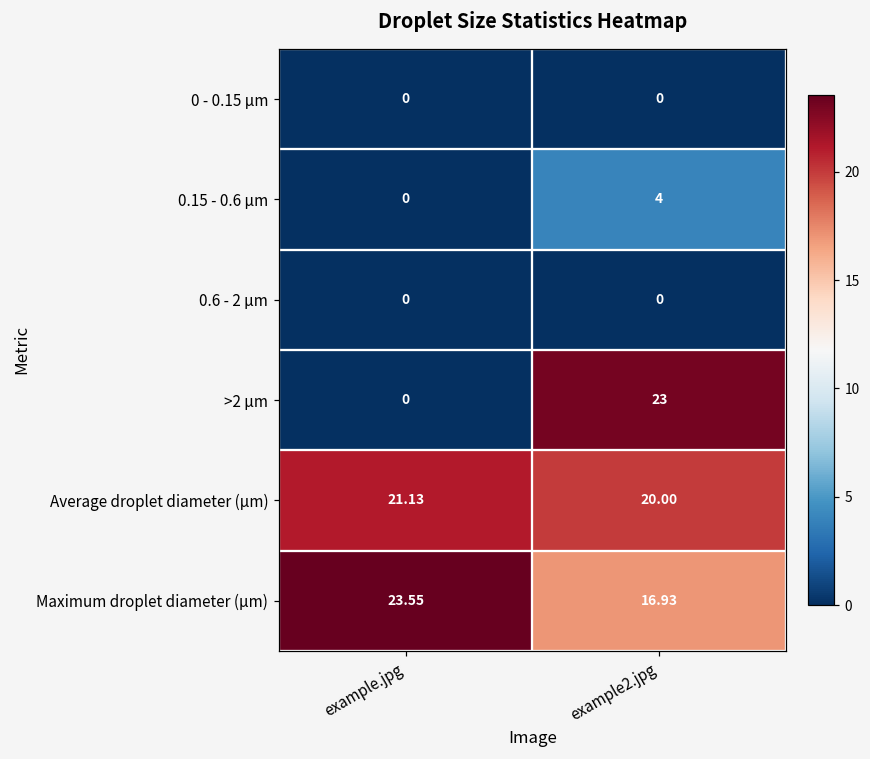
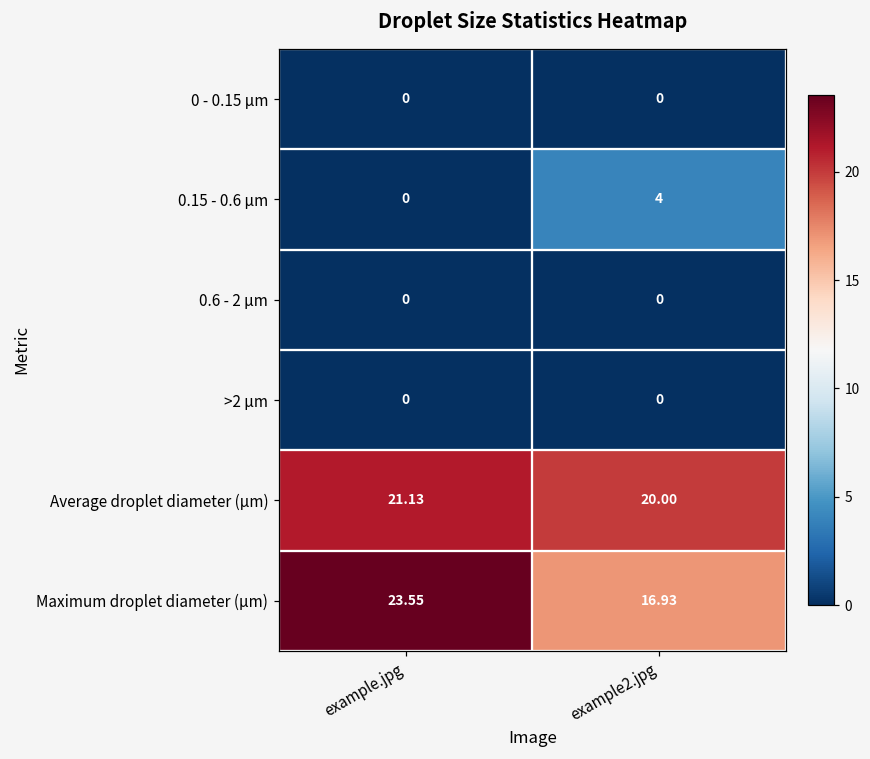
>2 µm, example2.jpg: 23 -> 0
